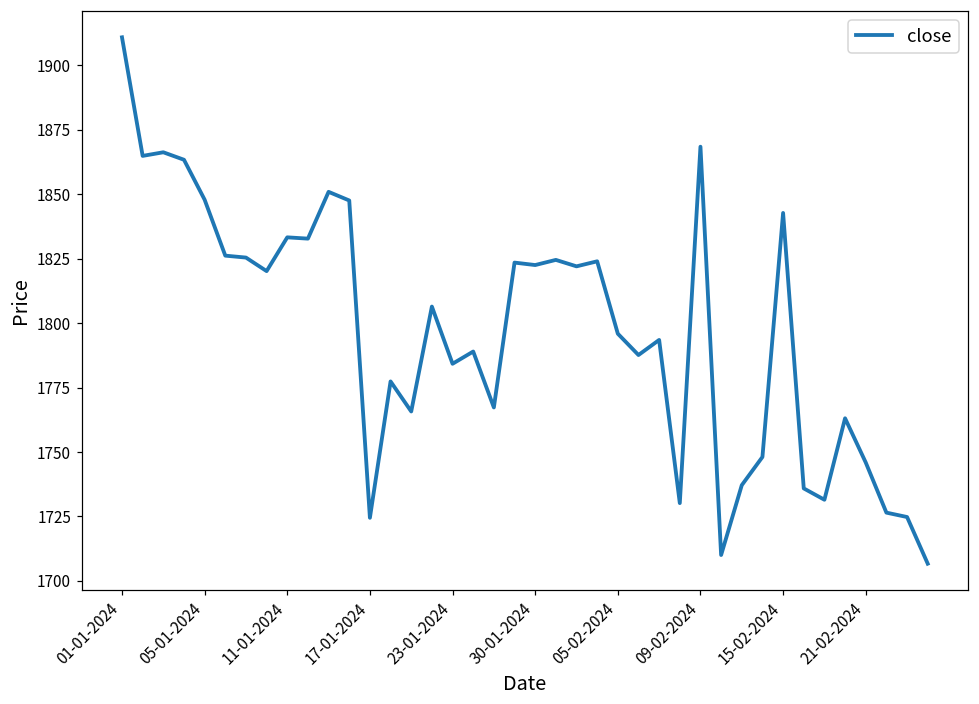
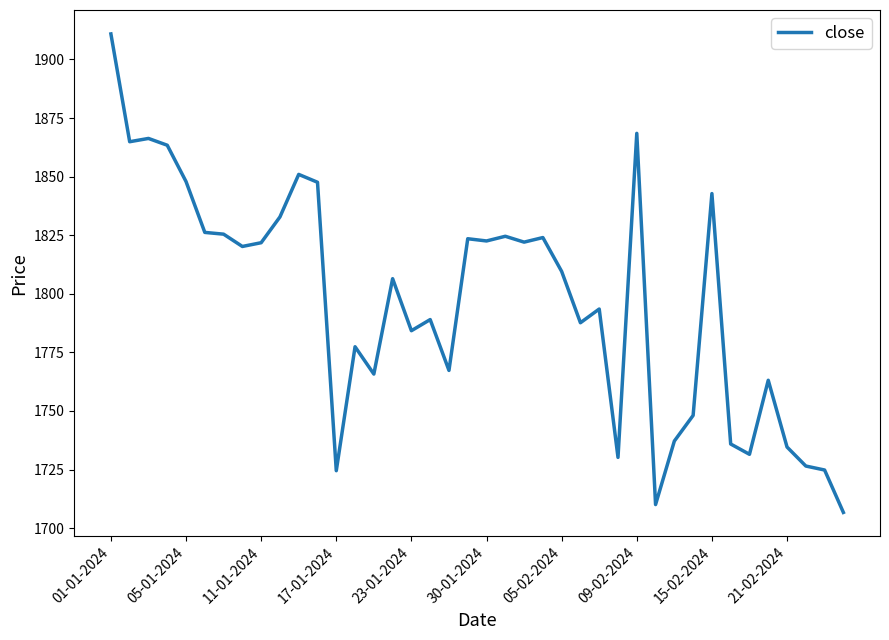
11-01-2024: 1833 -> 1822
05-02-2024: 1796 -> 1810
21-02-2024: 1746 -> 1735
